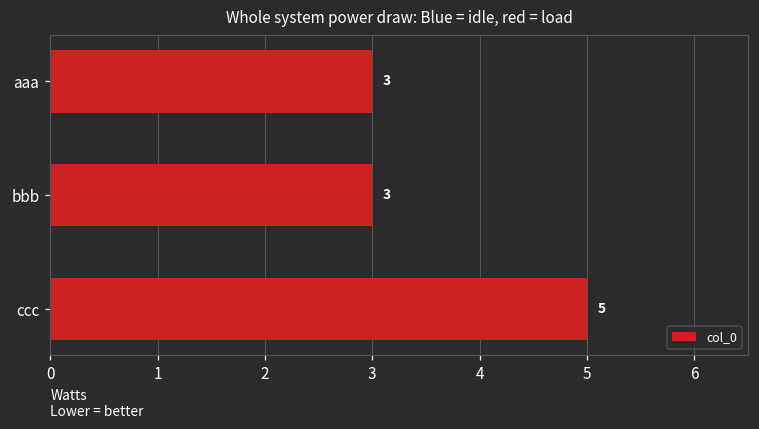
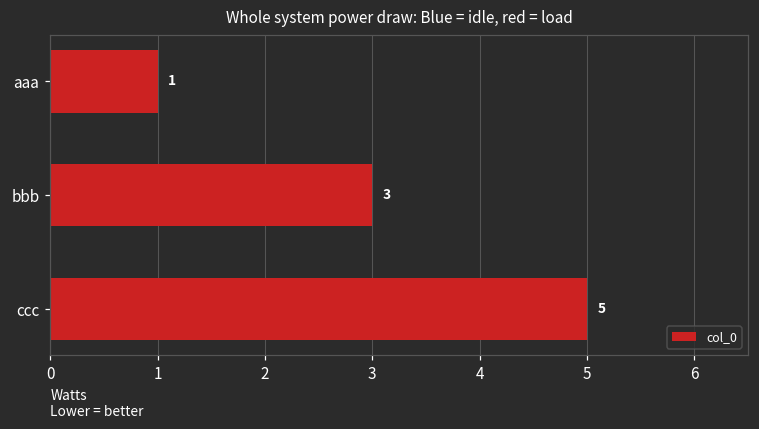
aaa: 3 -> 1
